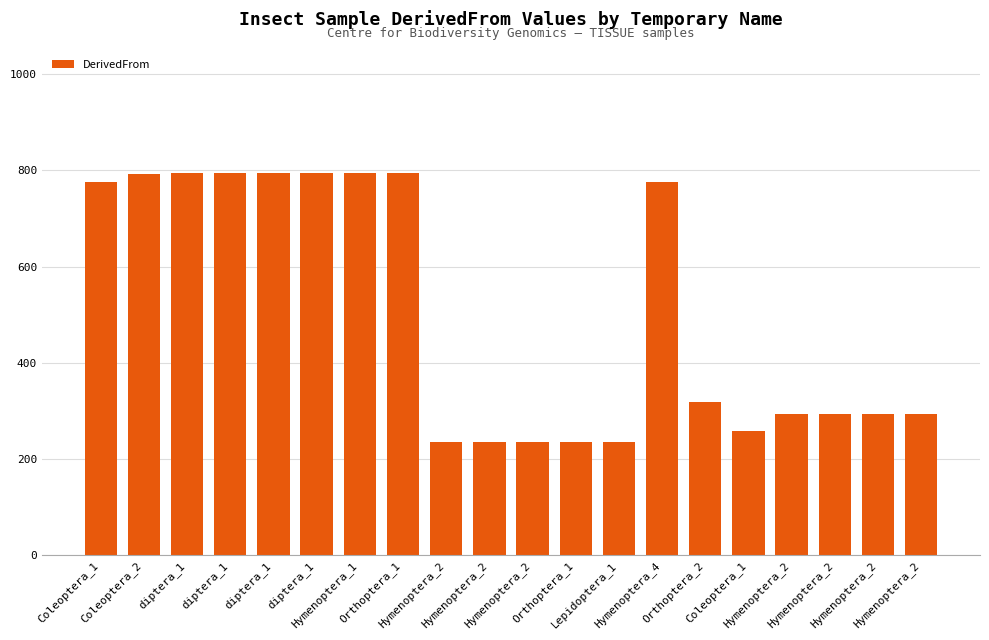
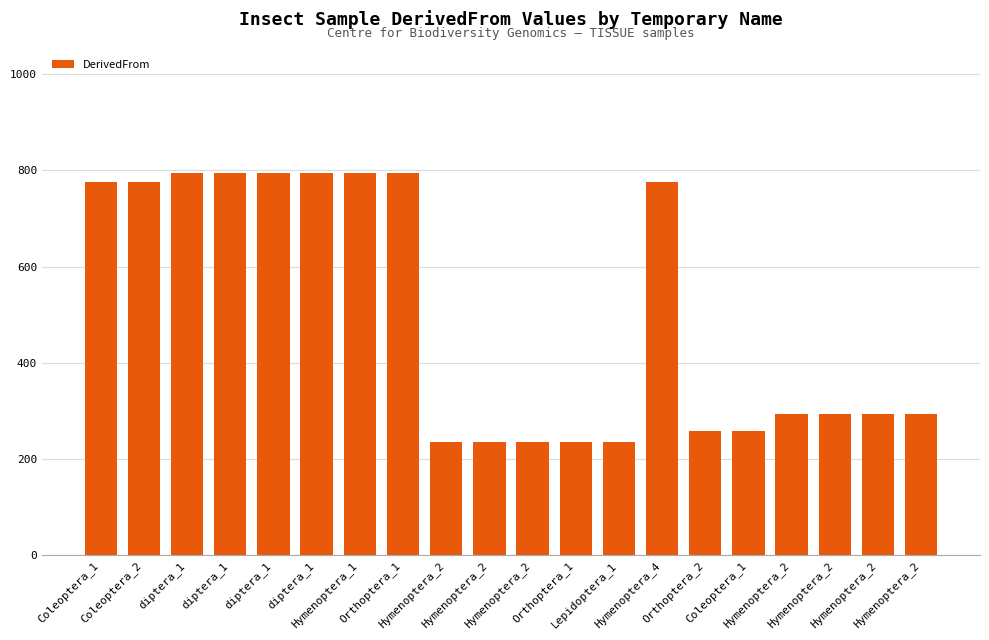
Coleoptera_2: 790 -> 780
Orthoptera_2: 320 -> 260
